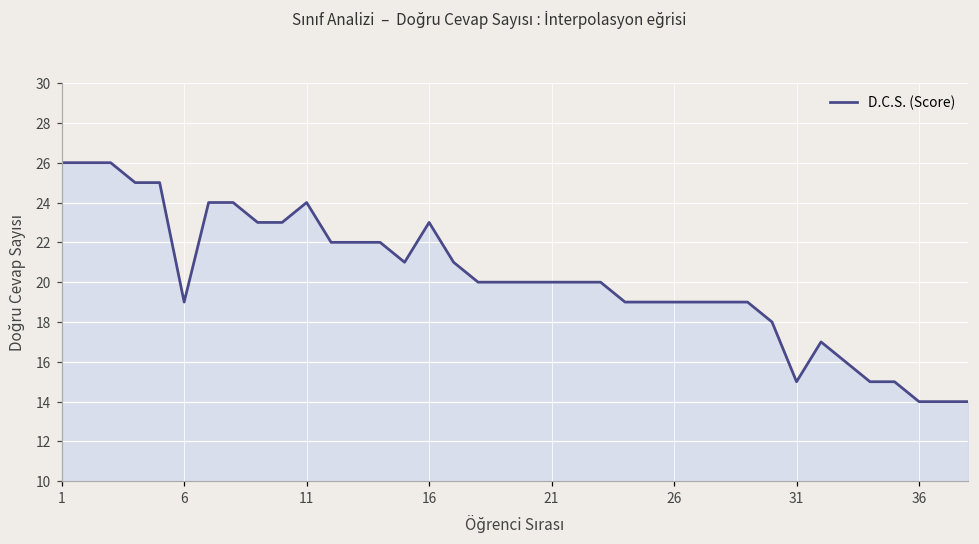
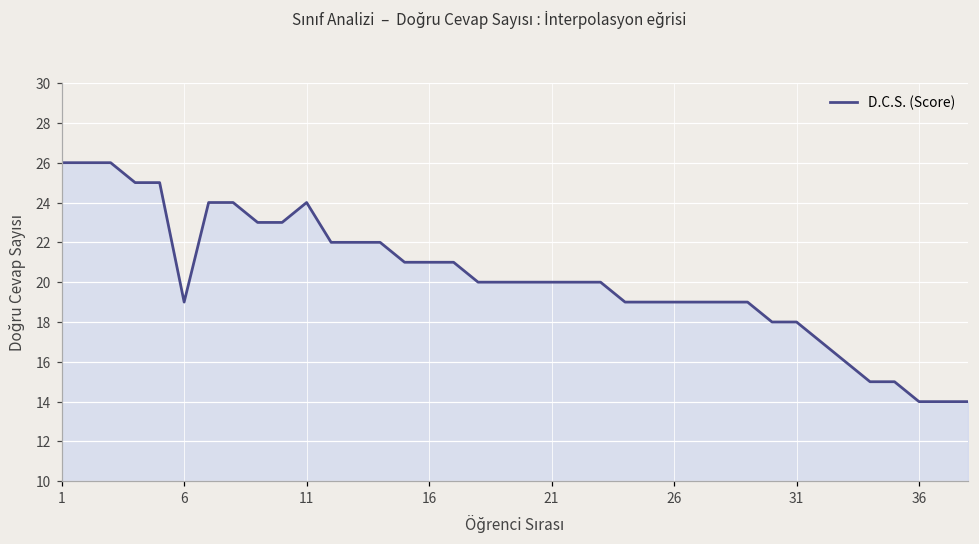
16: 23 -> 21
31: 15 -> 18
